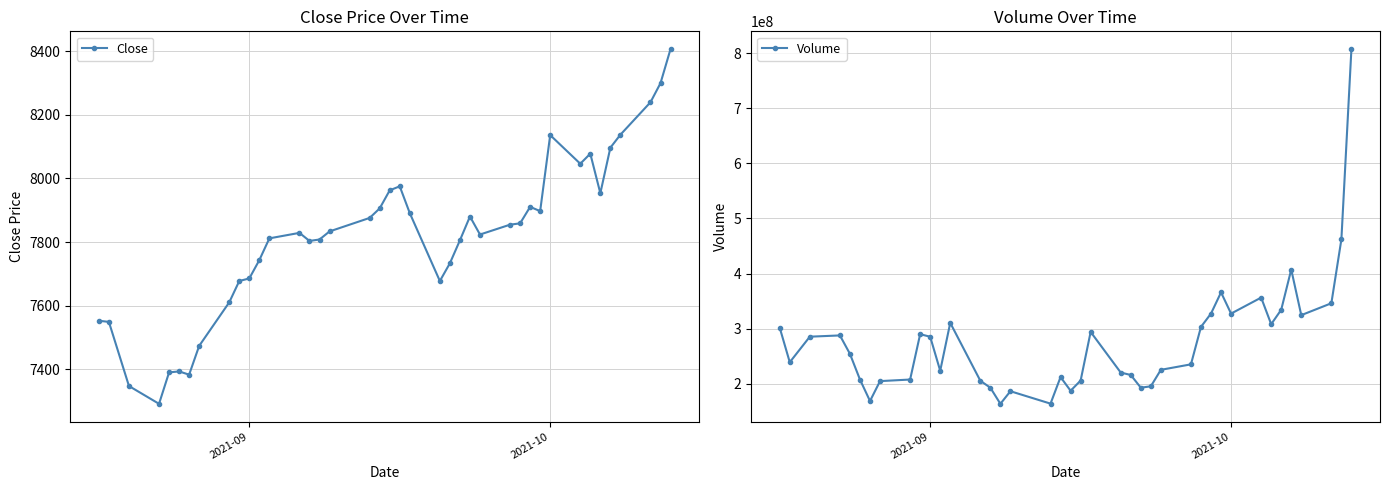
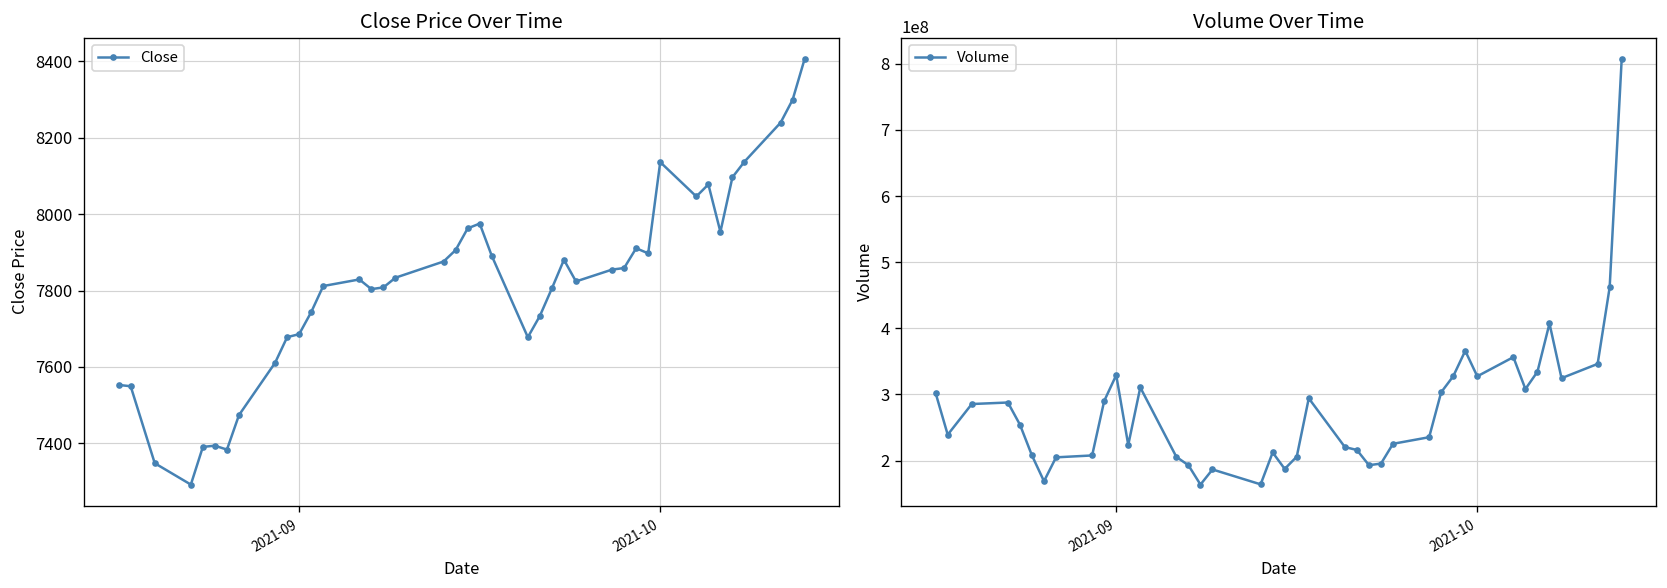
Volume Over Time, 2021-09: 290000000 -> 330000000
